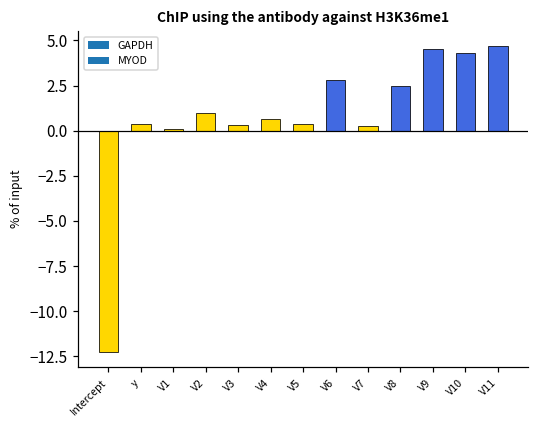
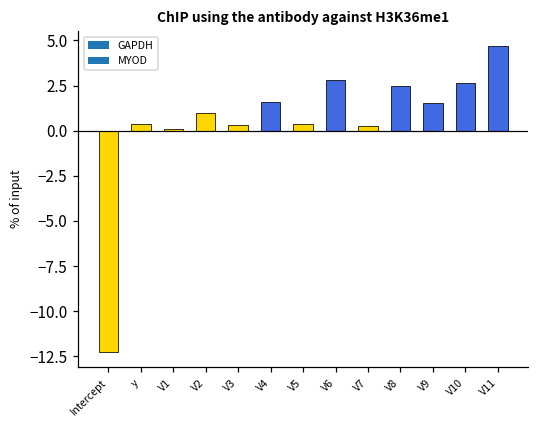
V4: 0.6 -> 1.6
V9: 4.5 -> 1.5
V10: 4.3 -> 2.7
